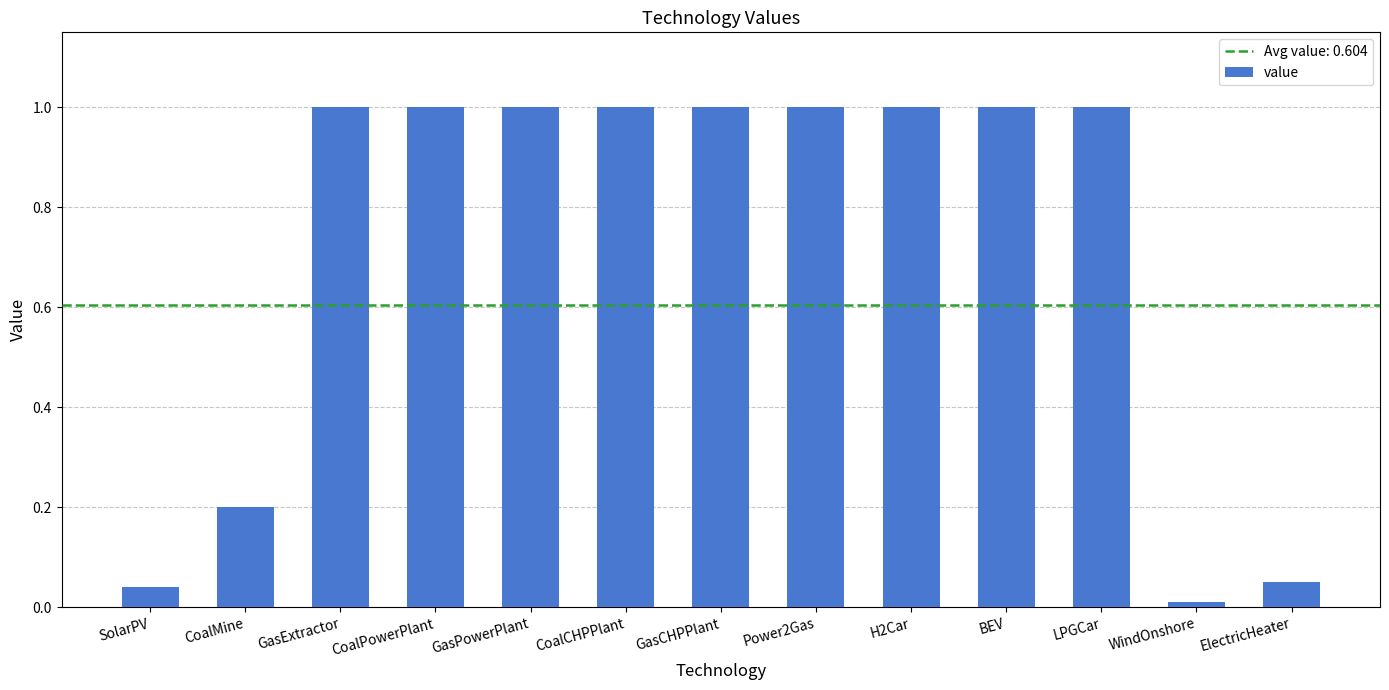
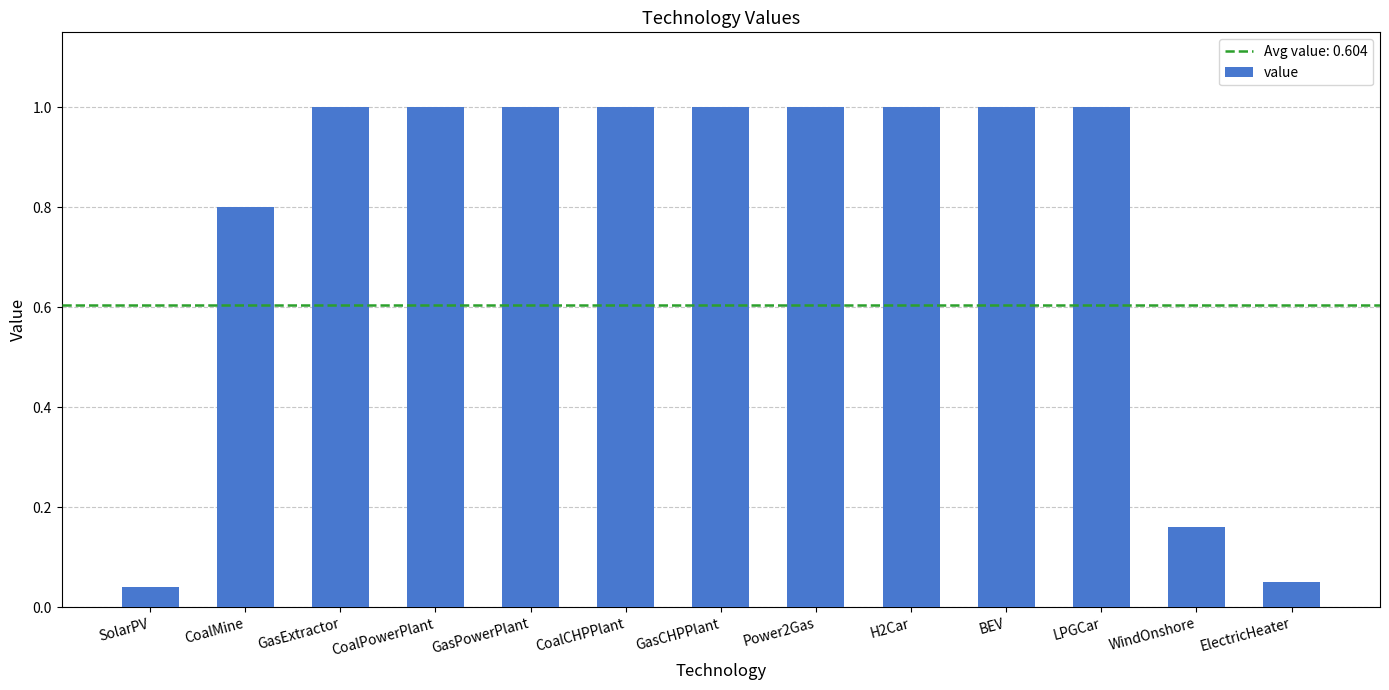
CoalMine: 0.2 -> 0.8
WindOnshore: 0.01 -> 0.16
